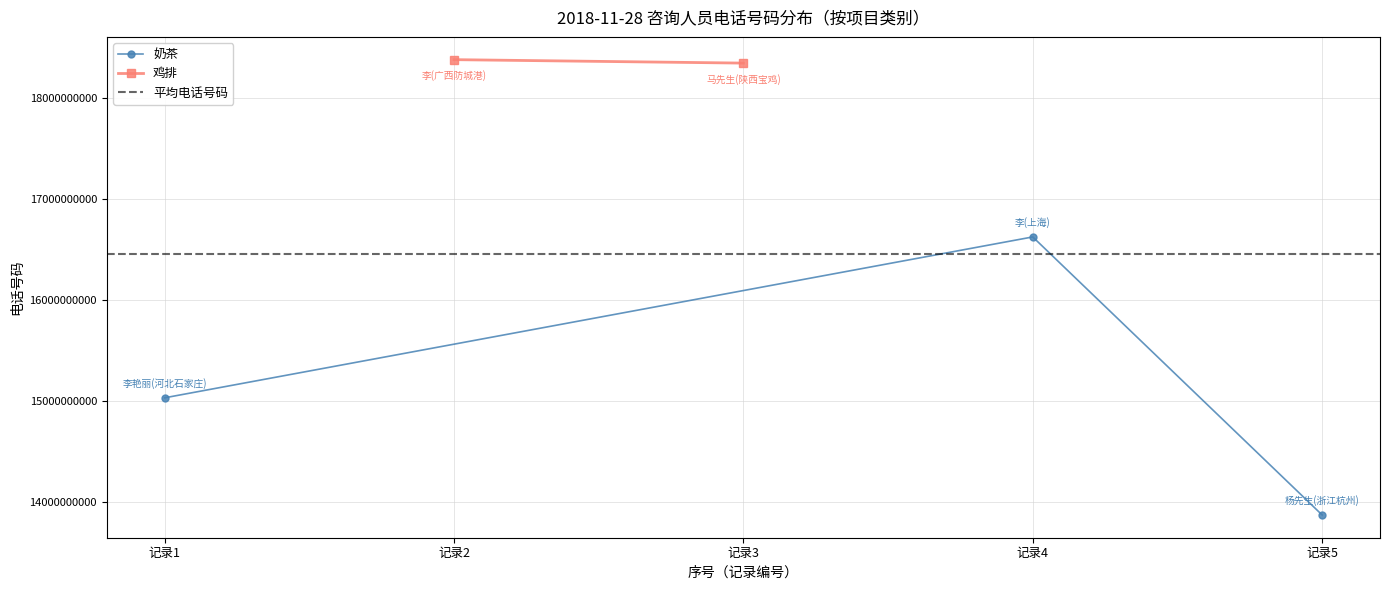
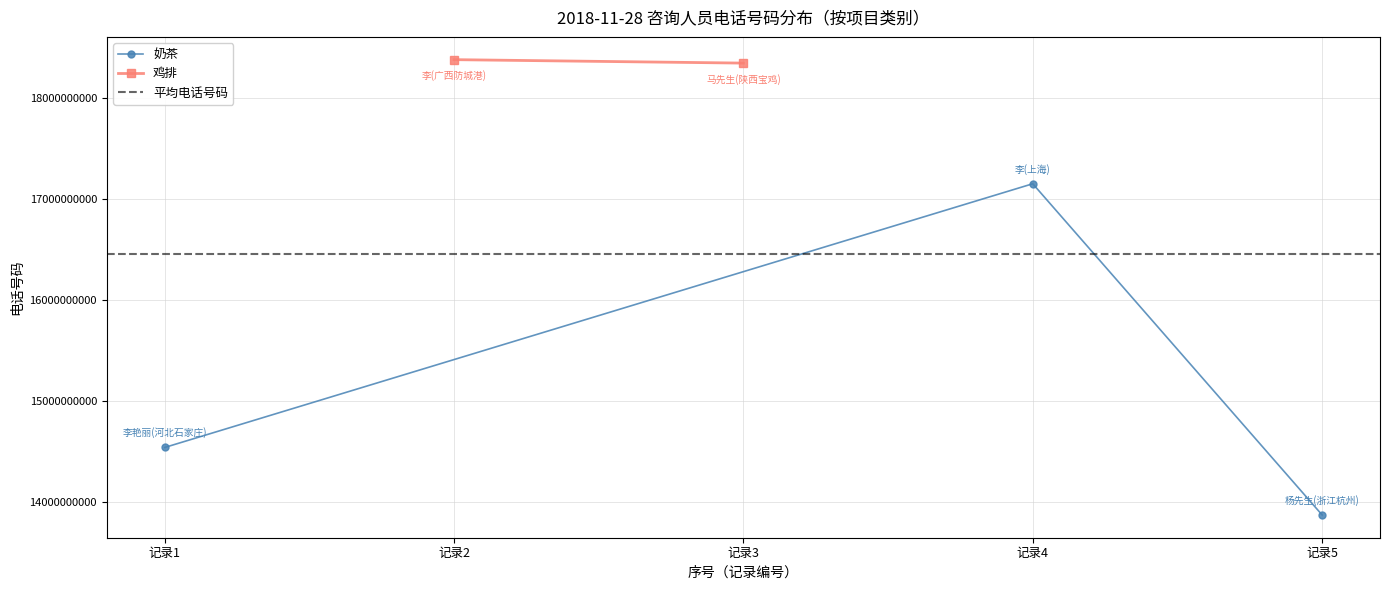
奶茶, 记录1: 15030000000 -> 14540000000
奶茶, 记录4: 16620000000 -> 17150000000
